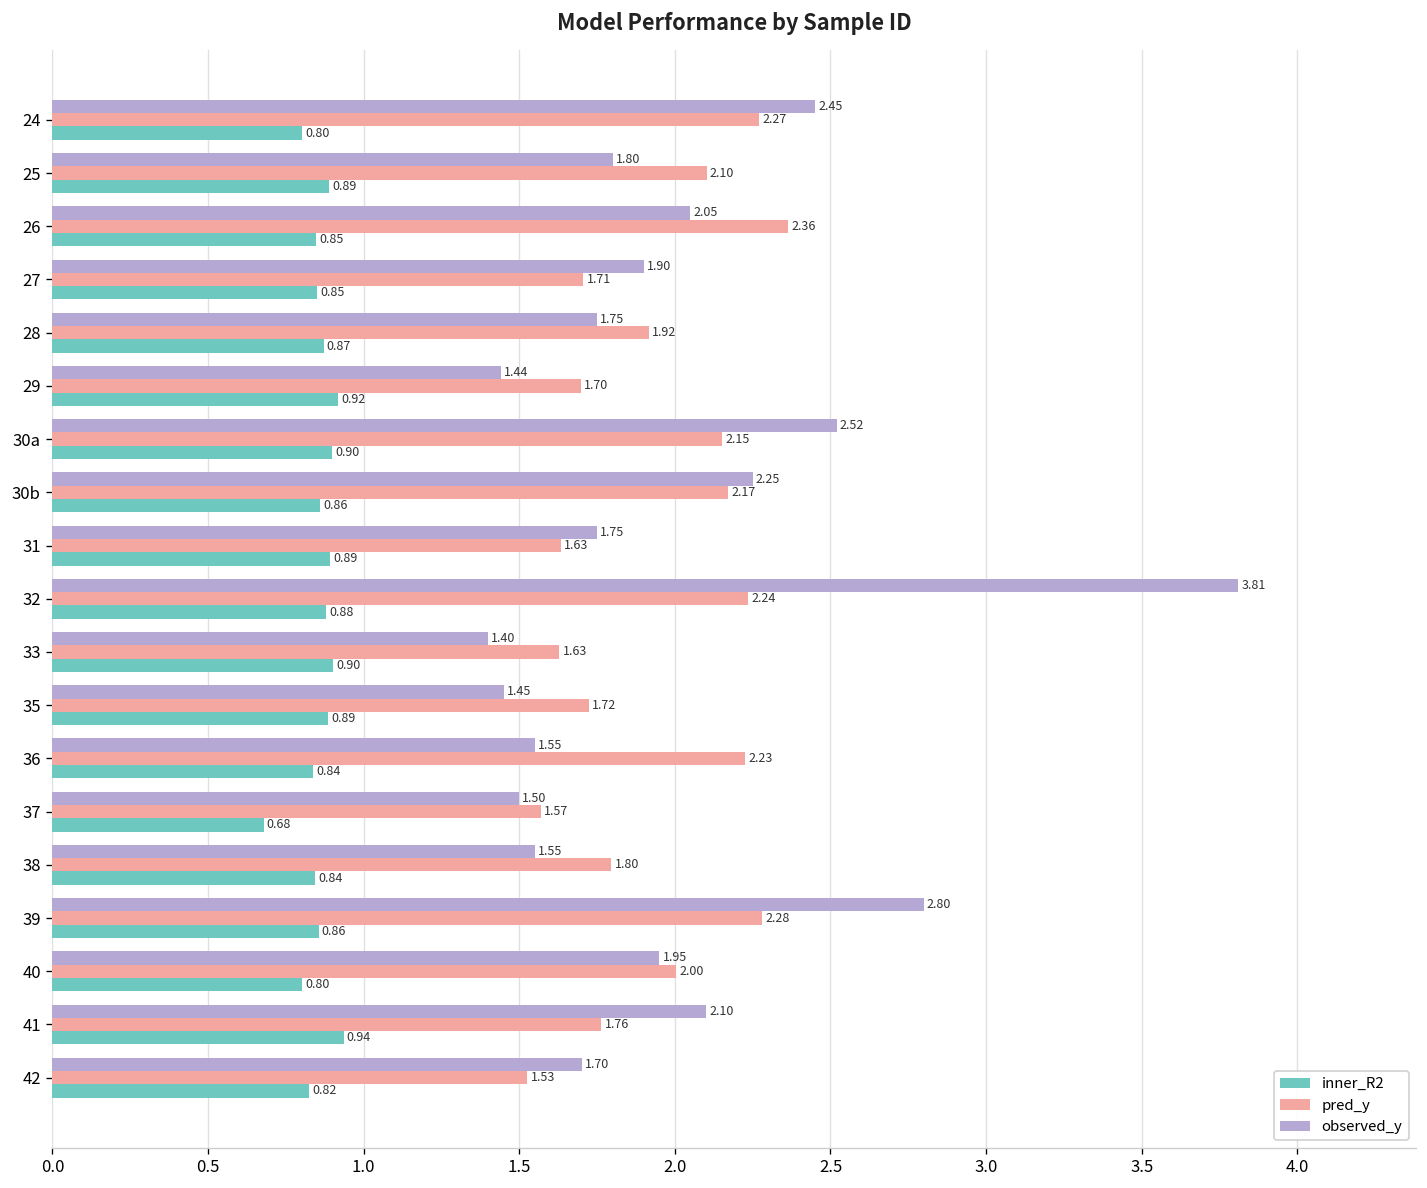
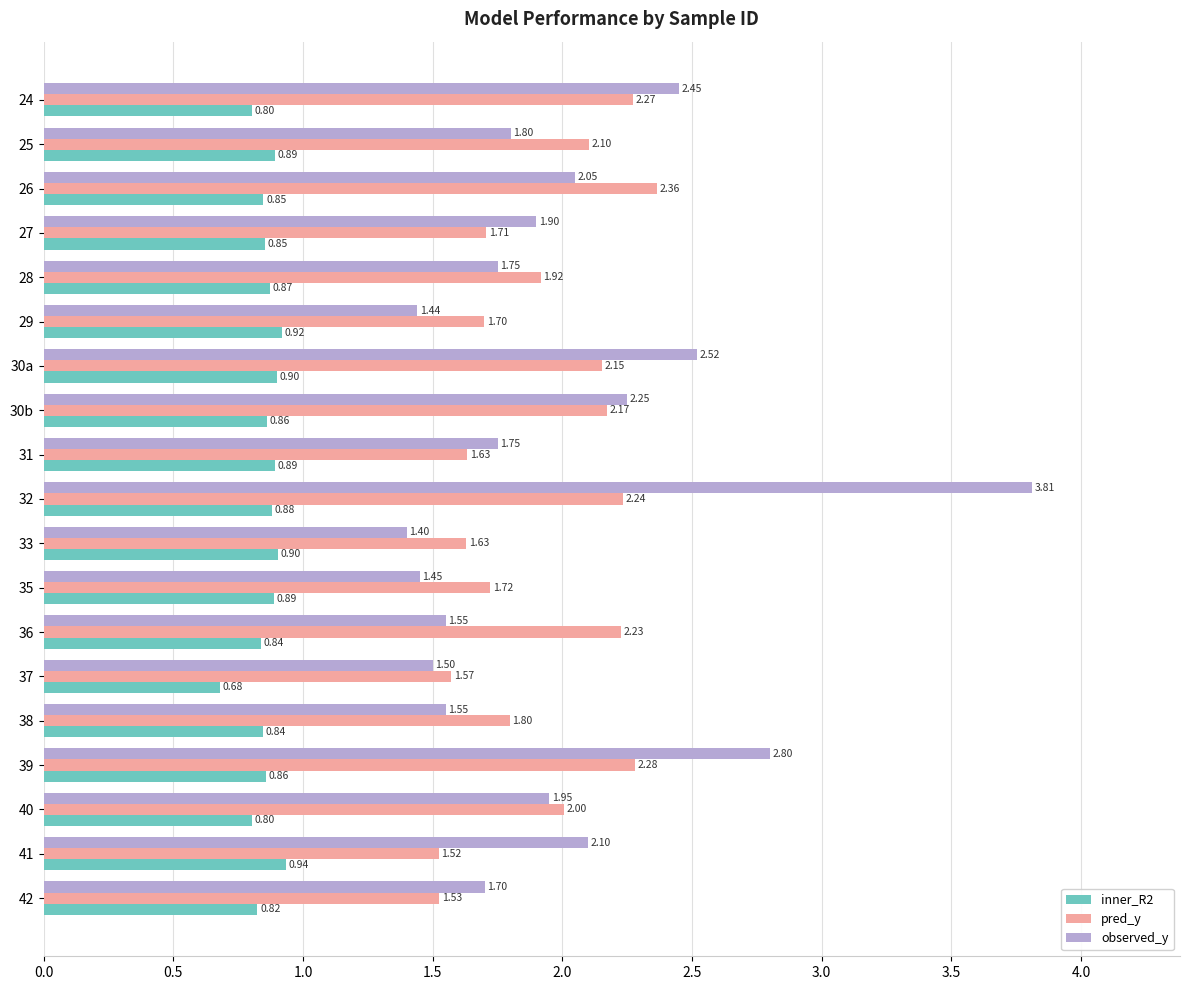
pred_y, 41: 1.76 -> 1.52
